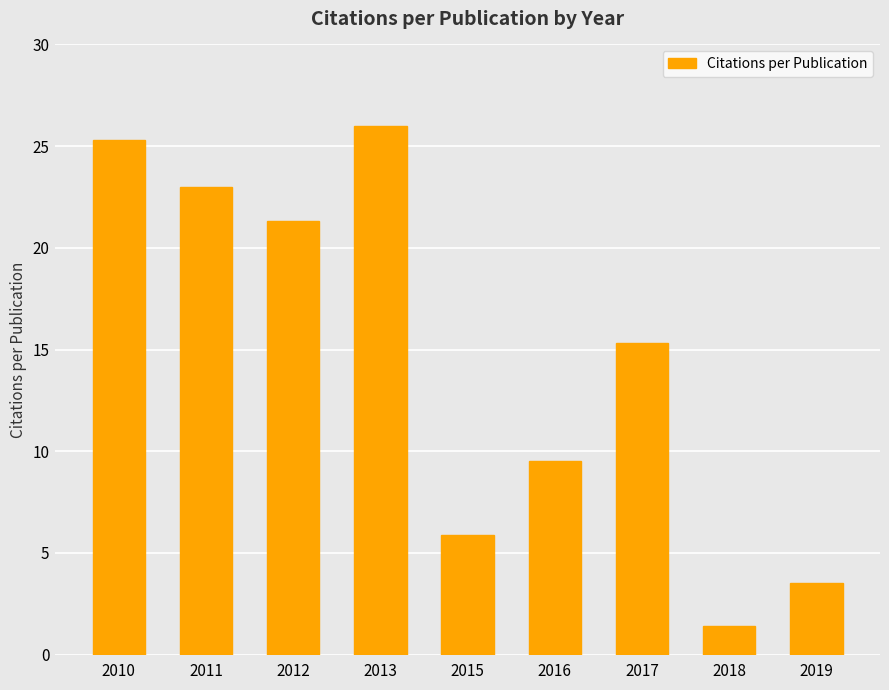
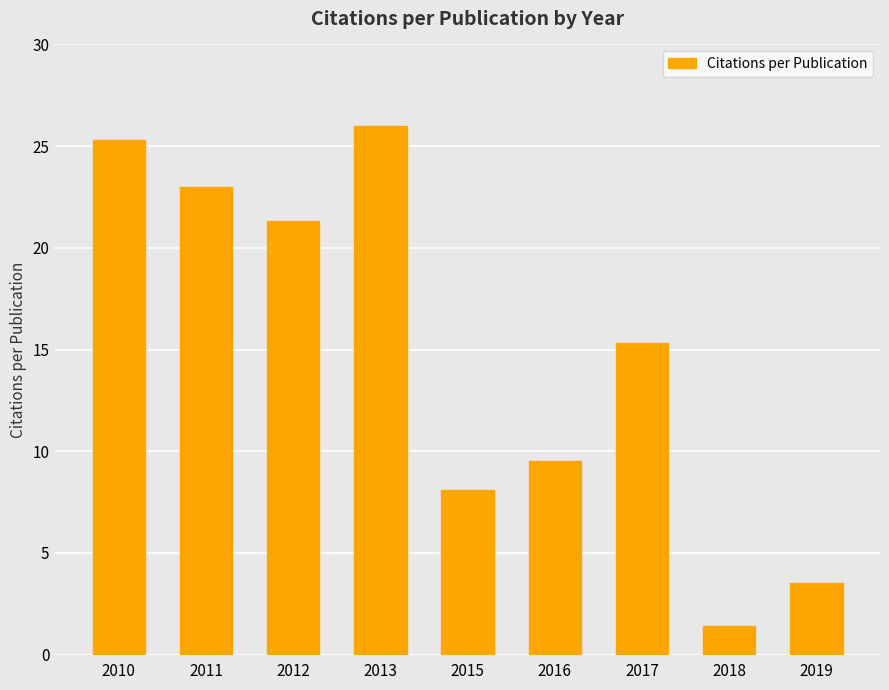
2015: 5.9 -> 8.1
